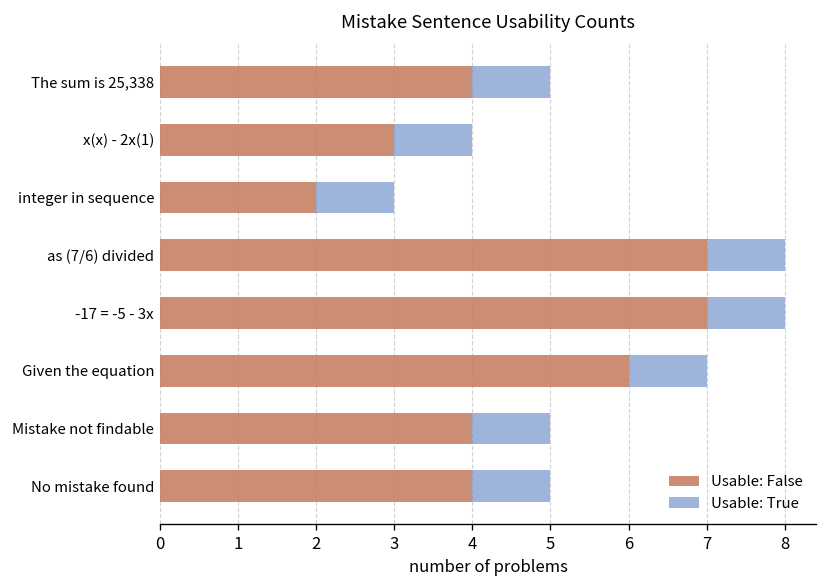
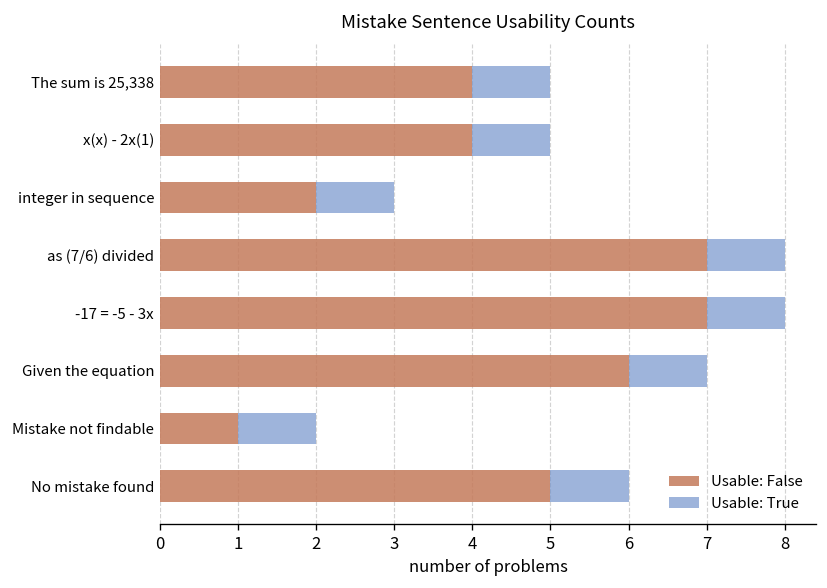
Usable: False, x(x) - 2x(1): 3 -> 4
Usable: False, Mistake not findable: 4 -> 1
Usable: False, No mistake found: 4 -> 5
